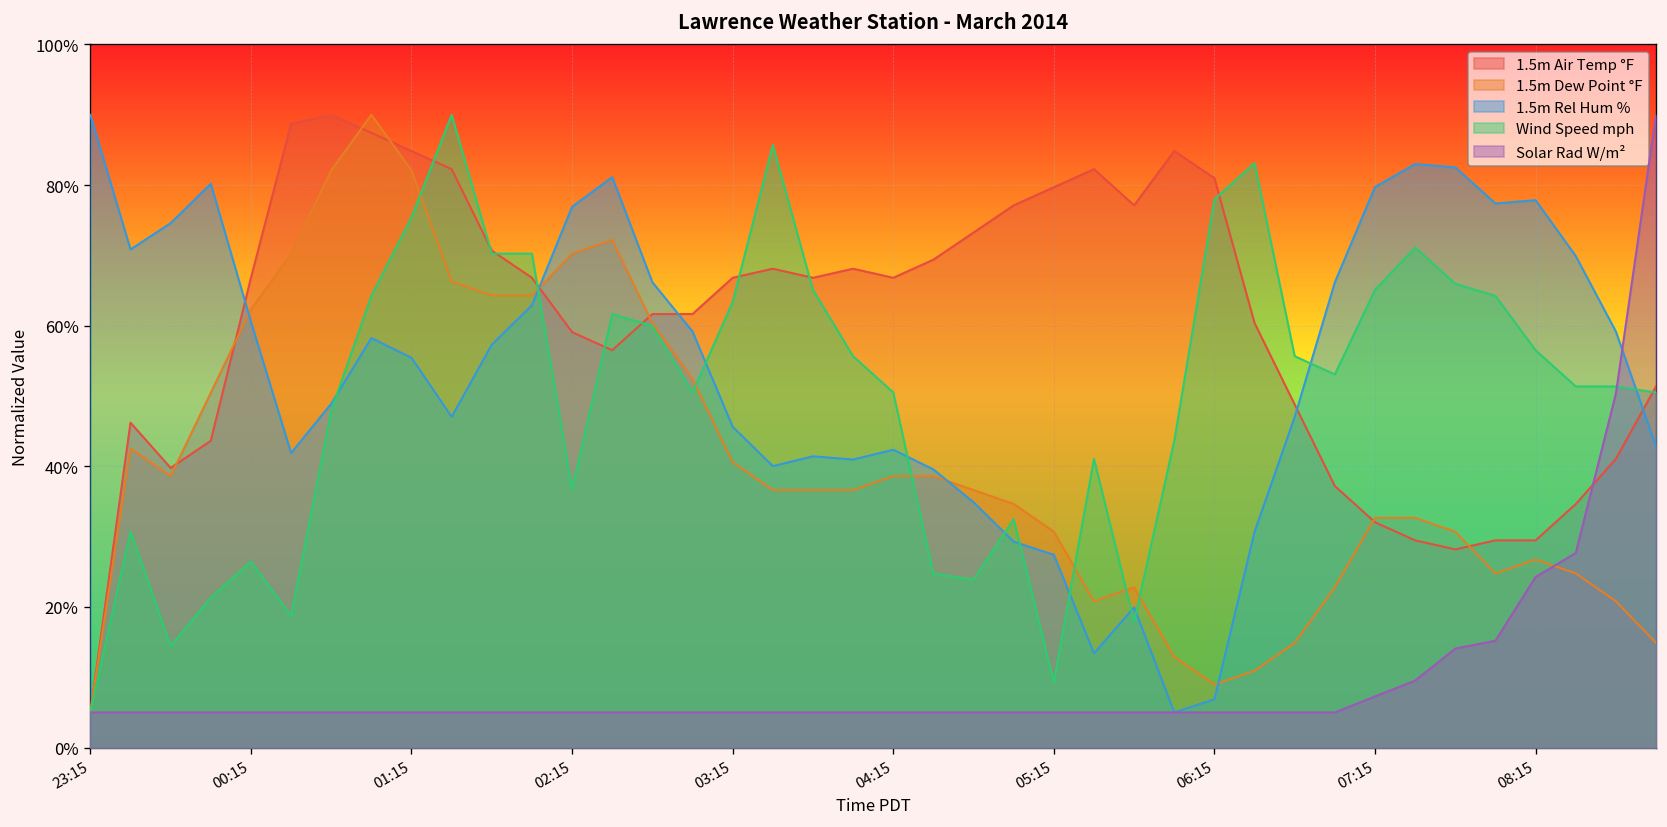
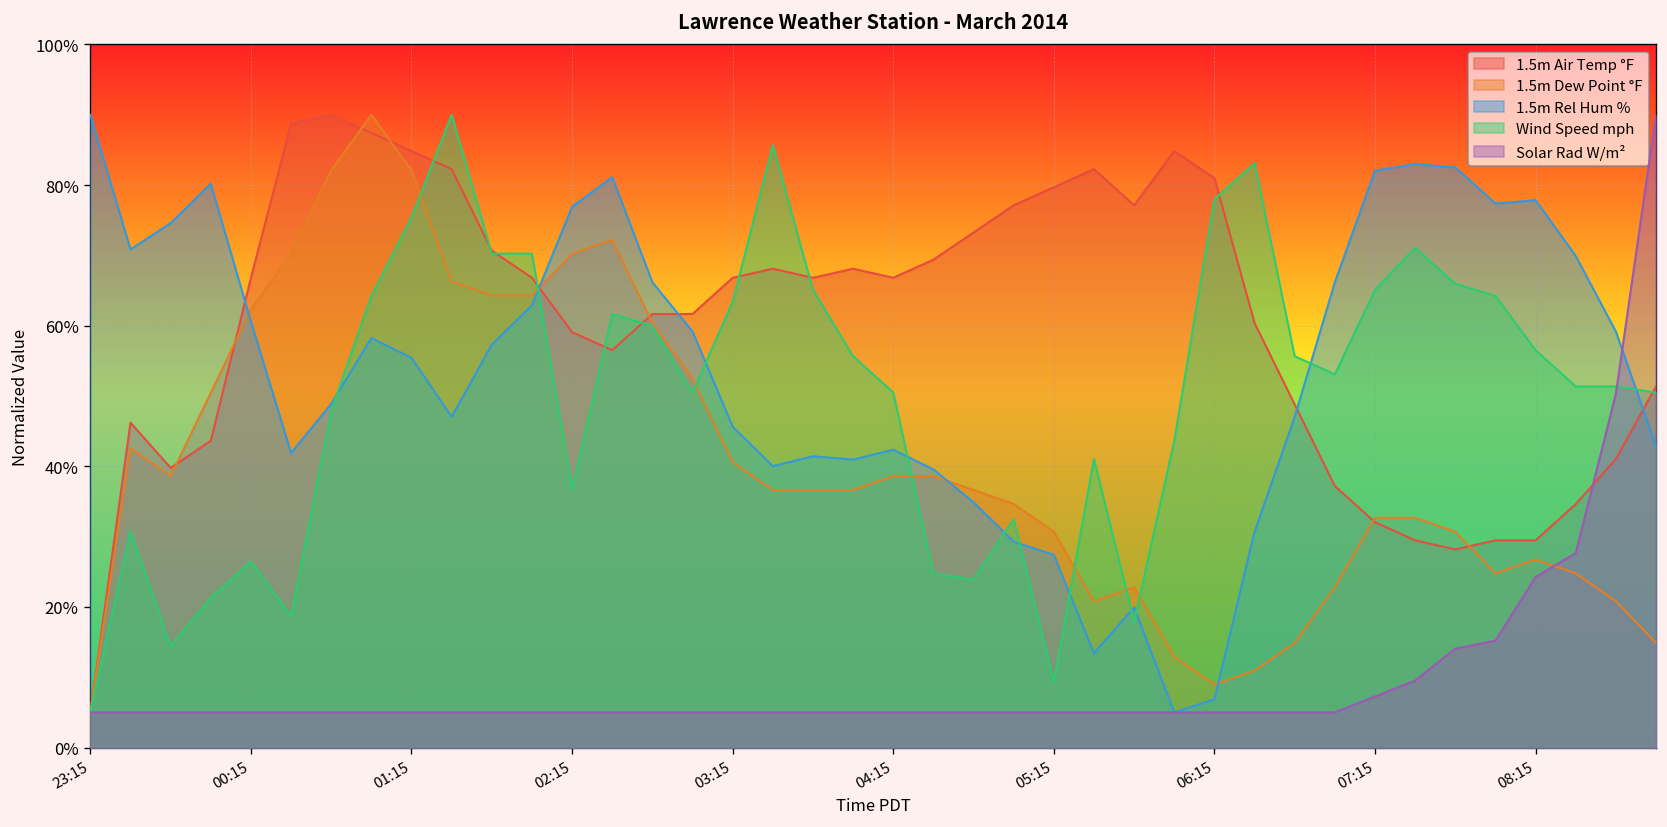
1.5m Rel Hum %, 07:15: 80% -> 82%
